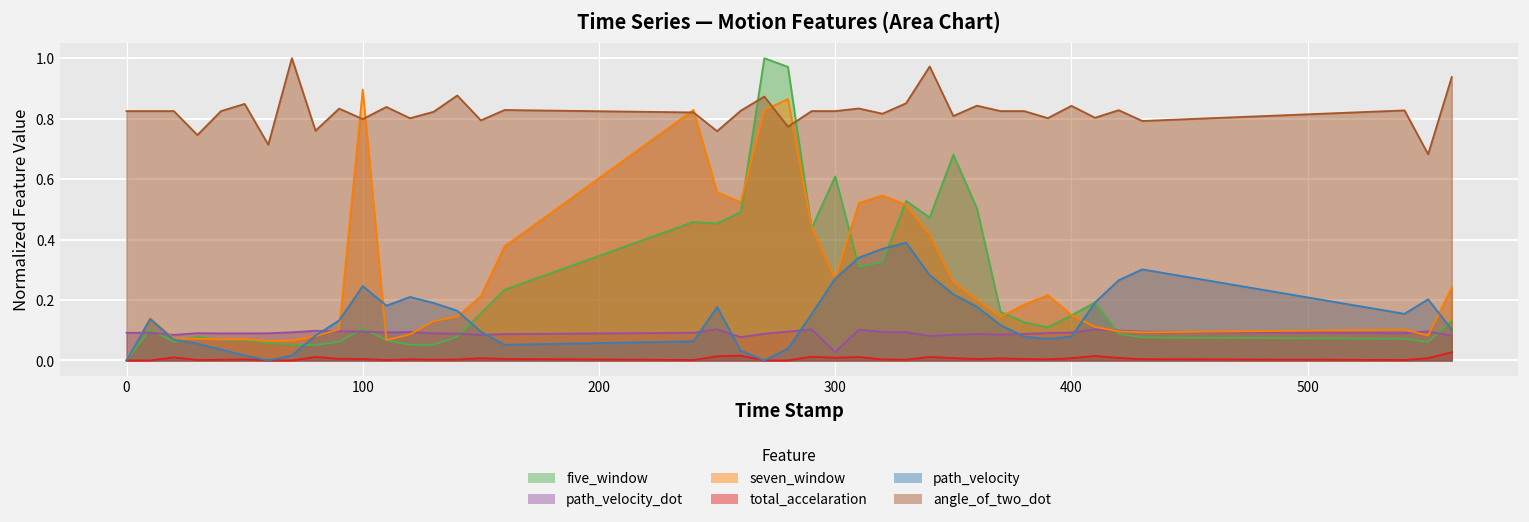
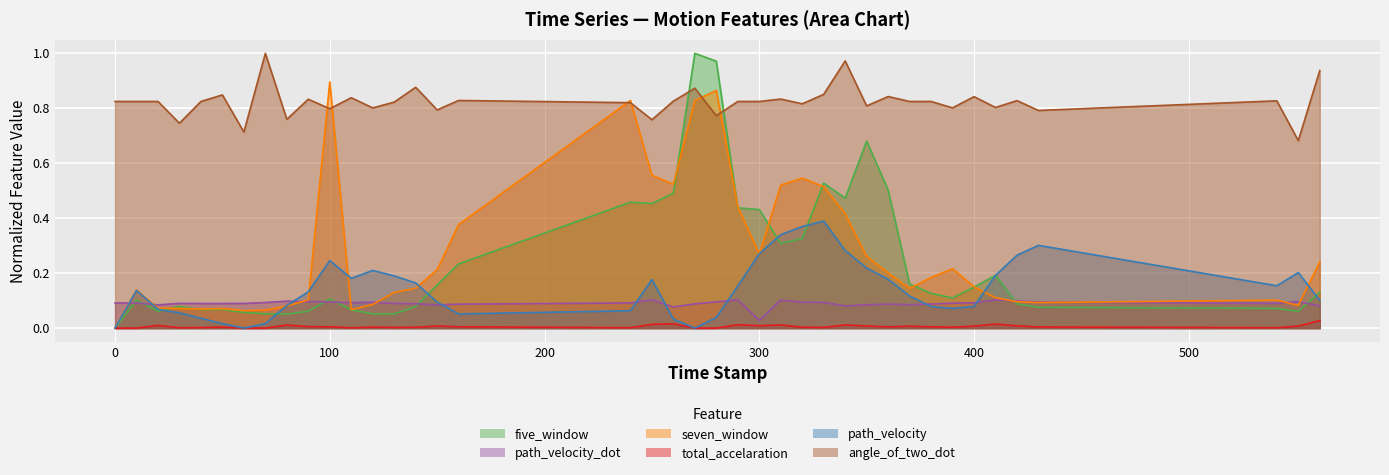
five_window, 300: 0.61 -> 0.43
